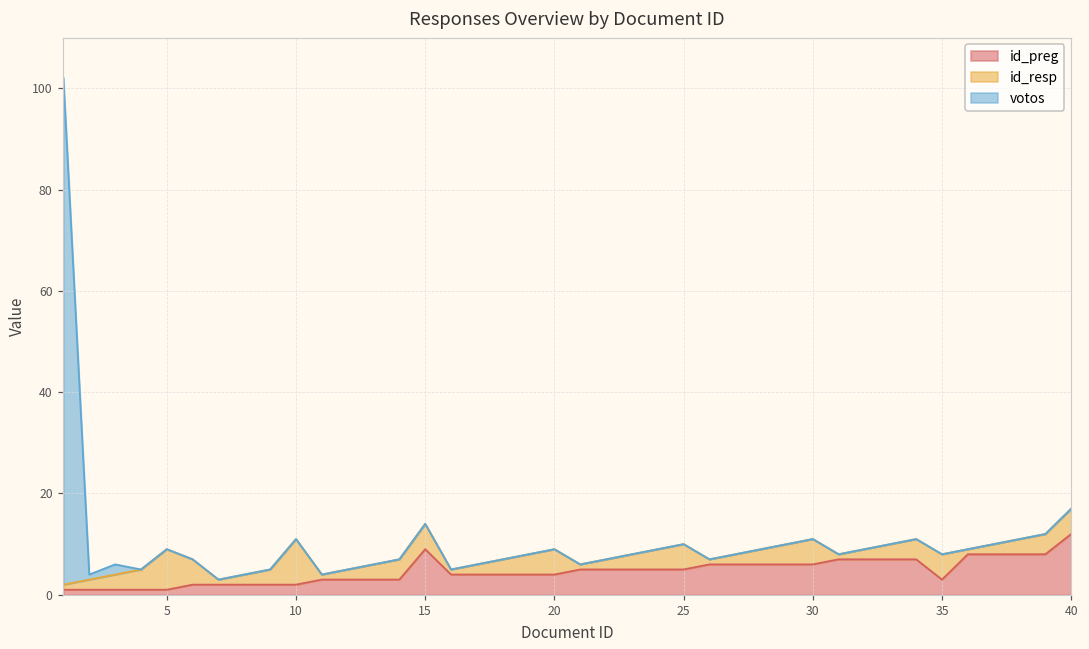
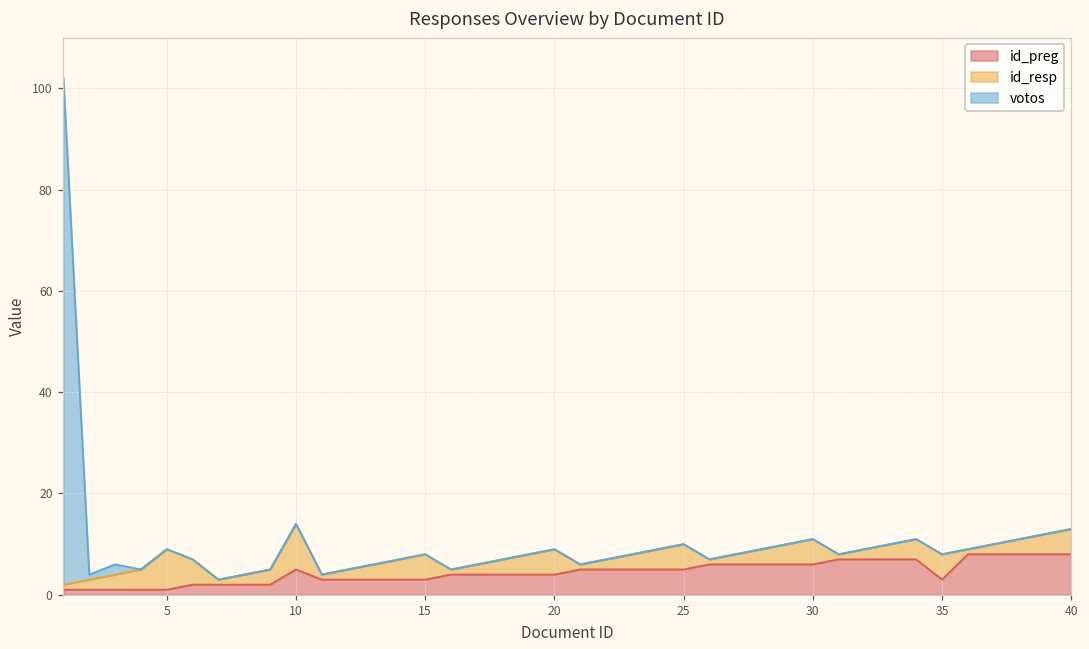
id_preg, 10: 2 -> 5
id_preg, 15: 9 -> 3
id_preg, 40: 12 -> 8
